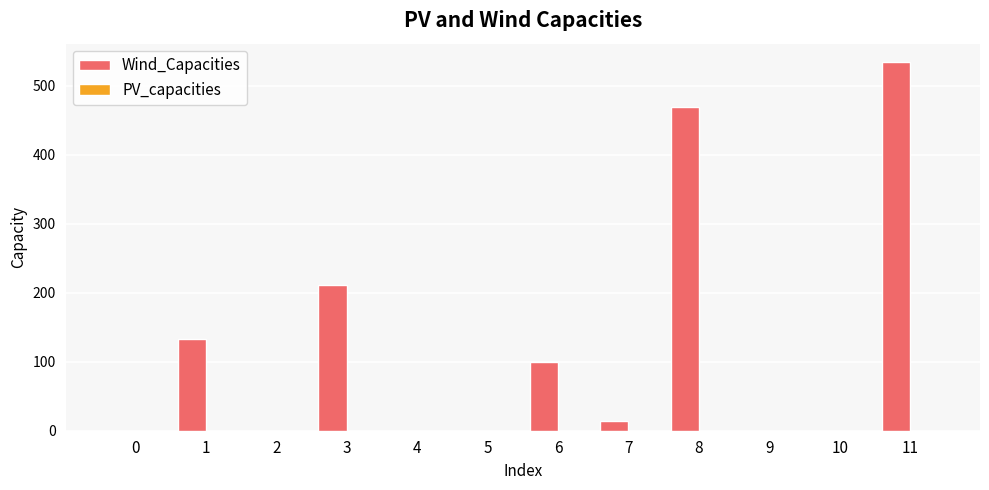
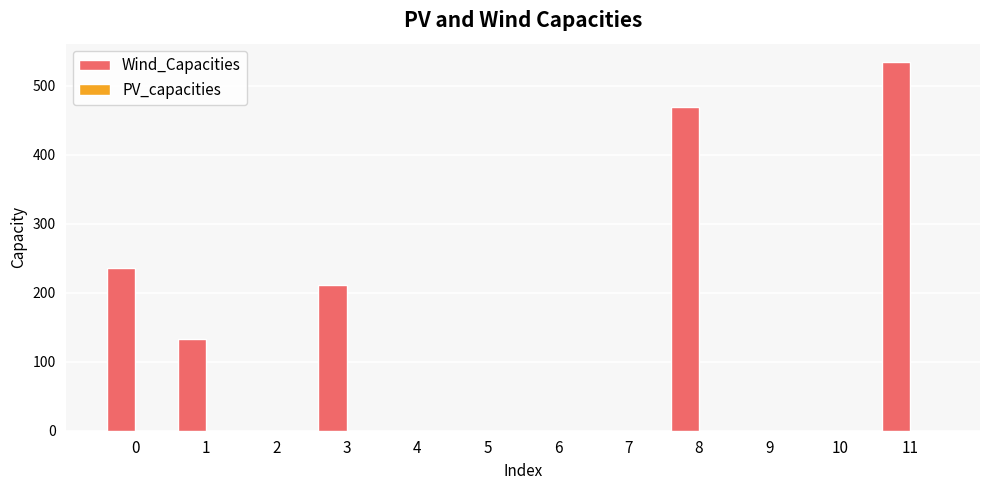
Wind_Capacities, 0: 0 -> 240
Wind_Capacities, 6: 100 -> 0
Wind_Capacities, 7: 10 -> 0
